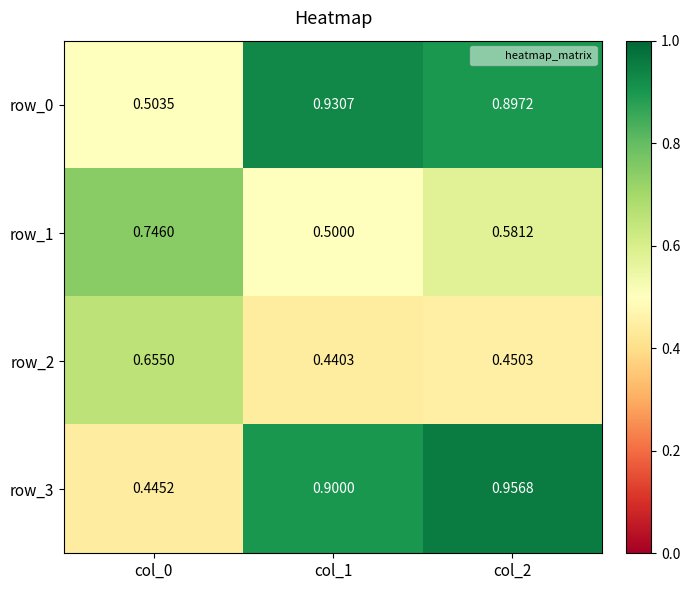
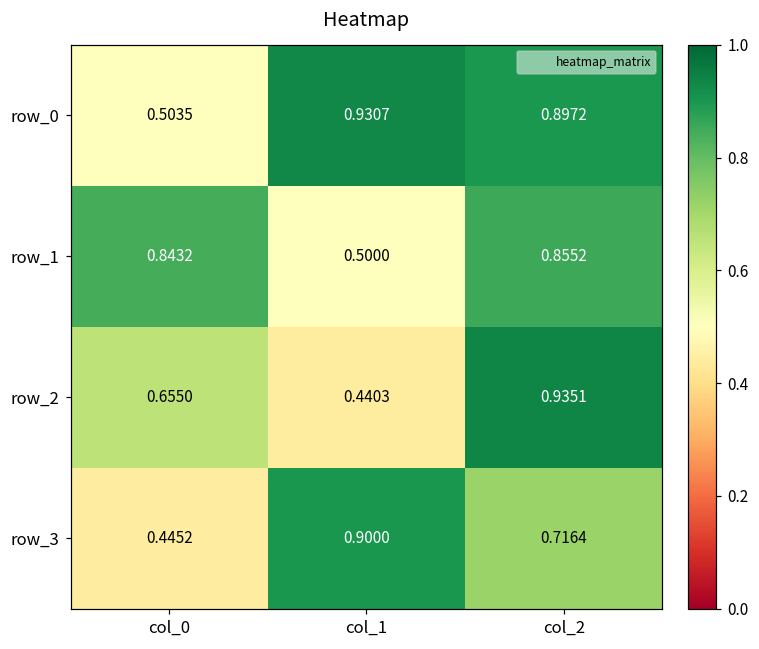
row_1, col_0: 0.7460 -> 0.8432
row_1, col_2: 0.5812 -> 0.8552
row_2, col_2: 0.4503 -> 0.9351
row_3, col_2: 0.9568 -> 0.7164
